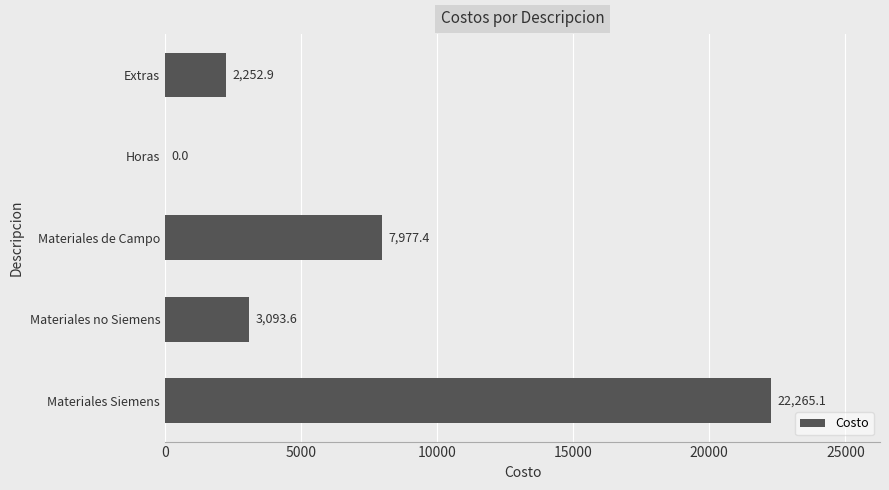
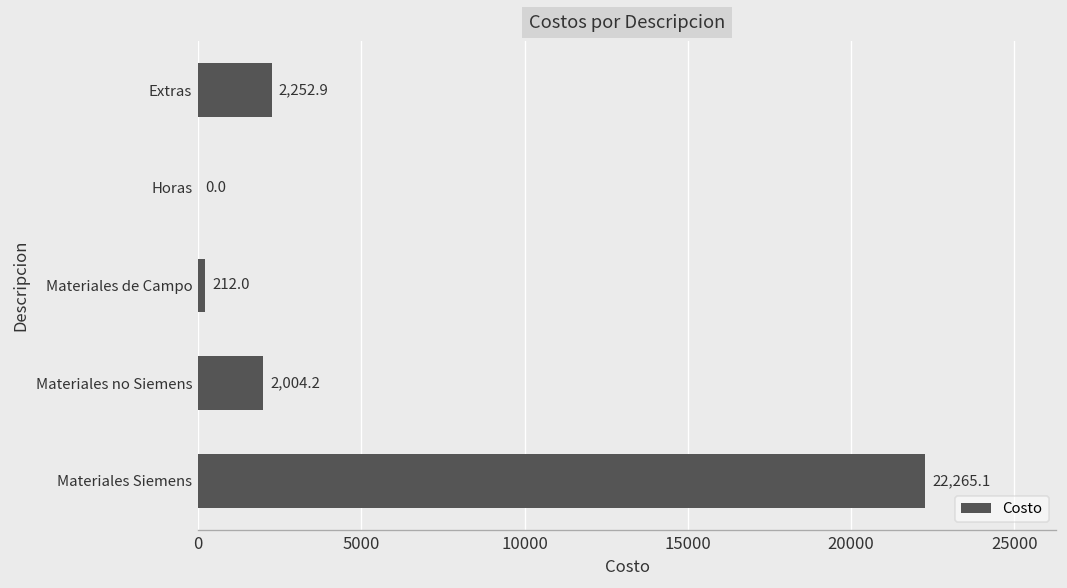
Materiales de Campo: 7,977.4 -> 212.0
Materiales no Siemens: 3,093.6 -> 2,004.2
